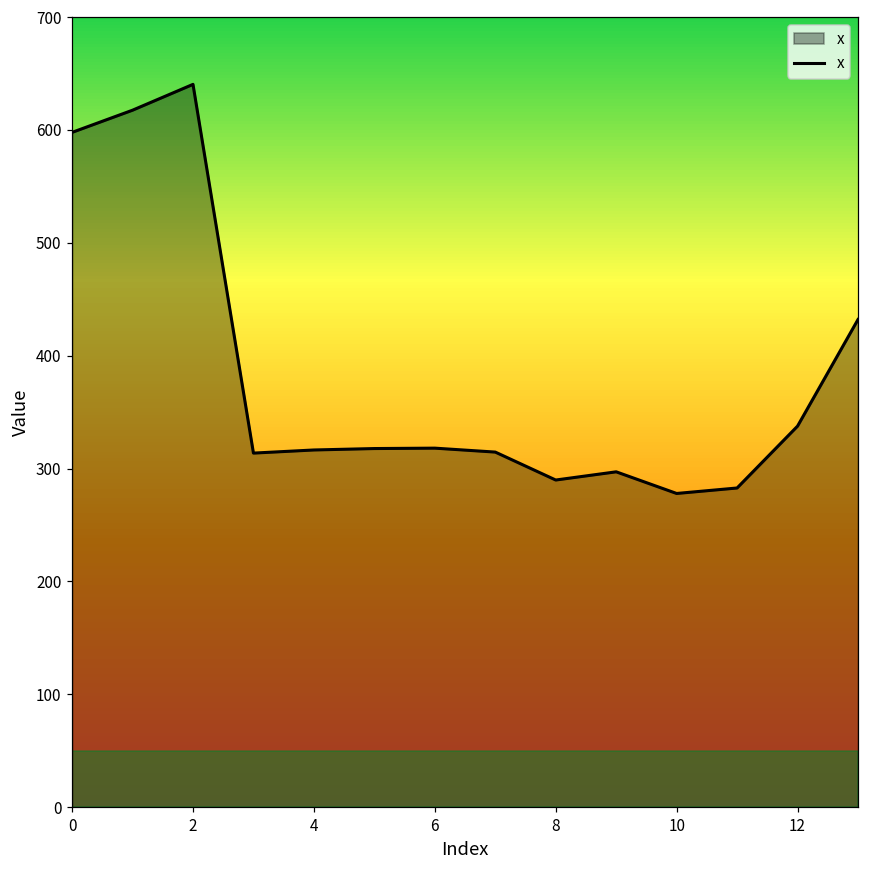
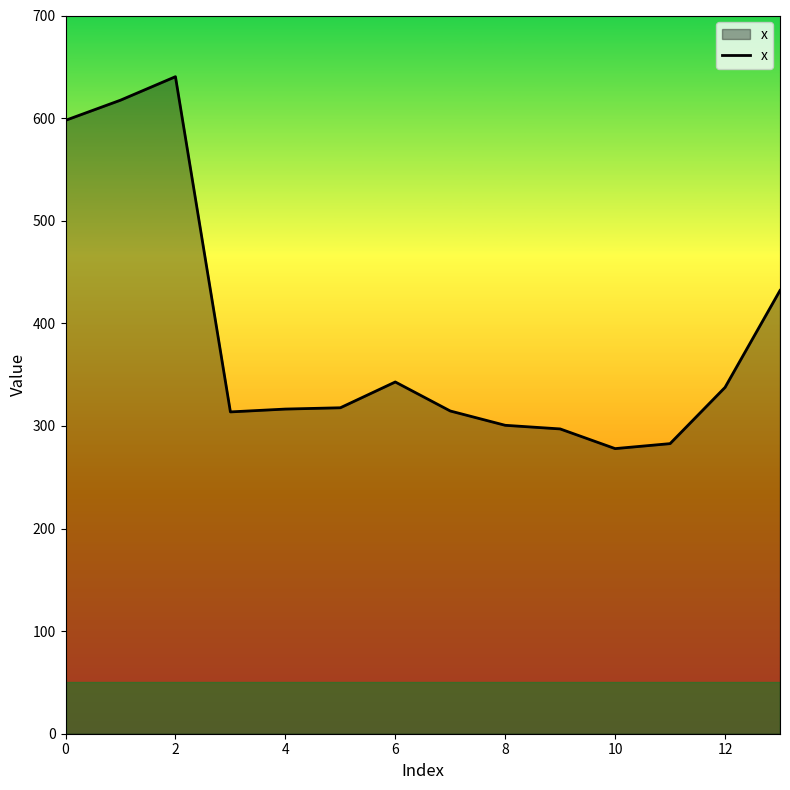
6: 318 -> 343
8: 290 -> 301
